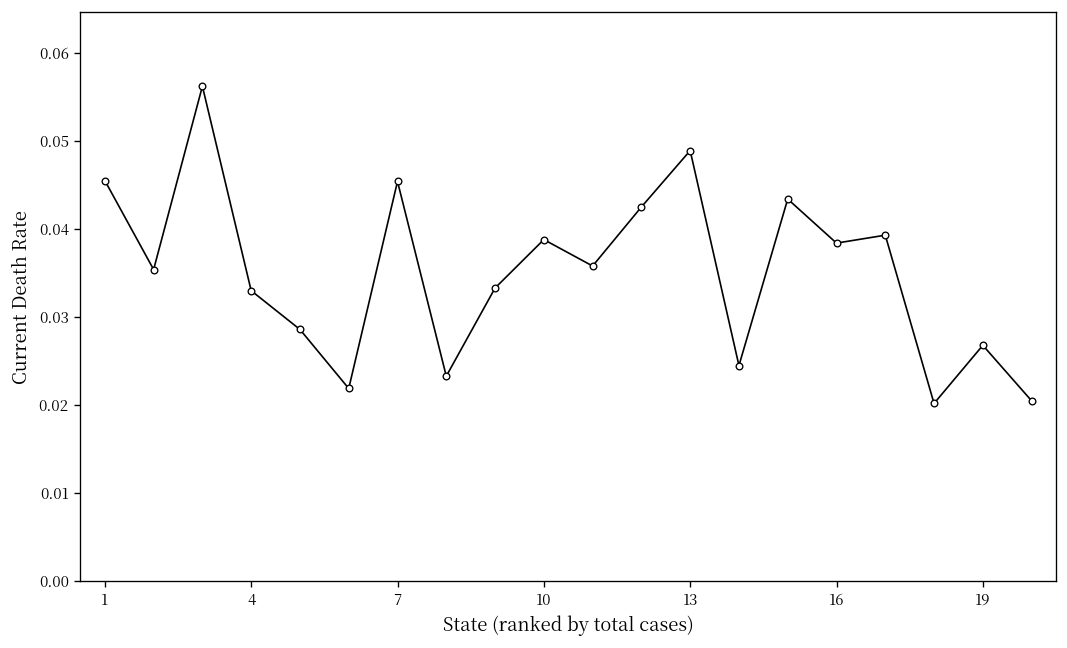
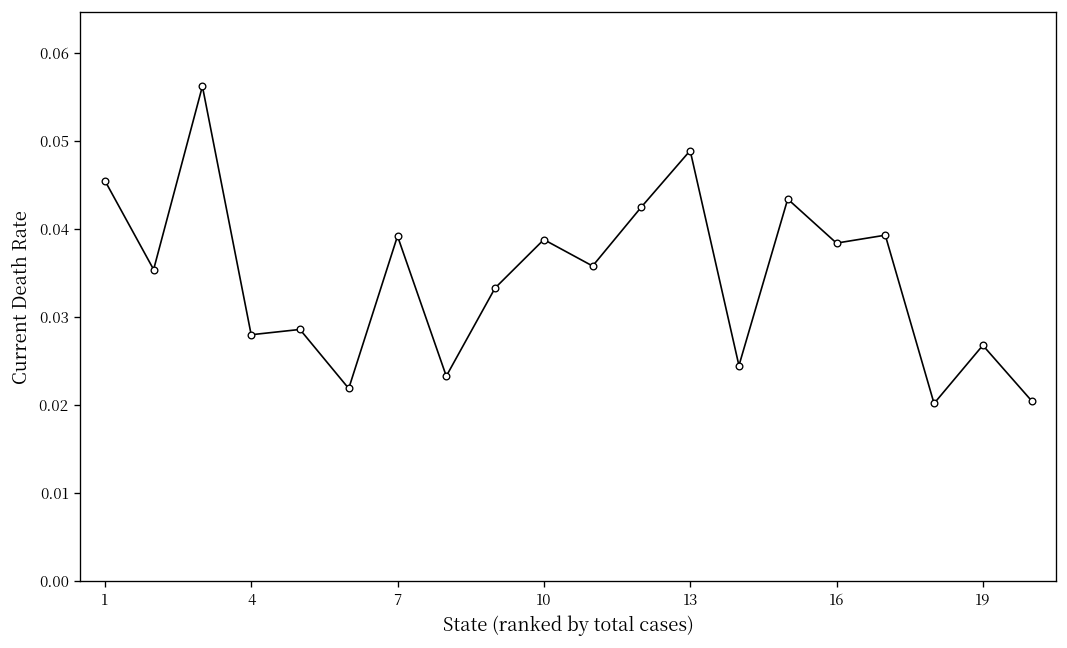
4: 0.033 -> 0.028
7: 0.045 -> 0.039
